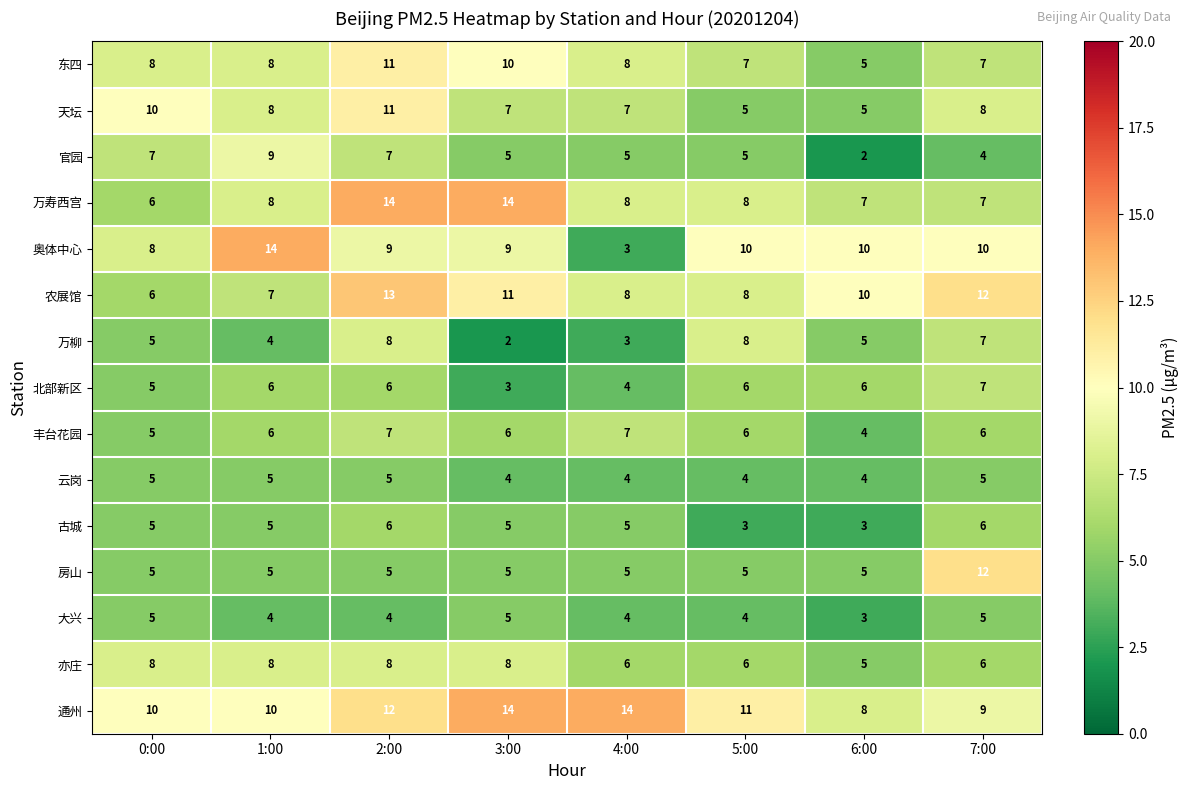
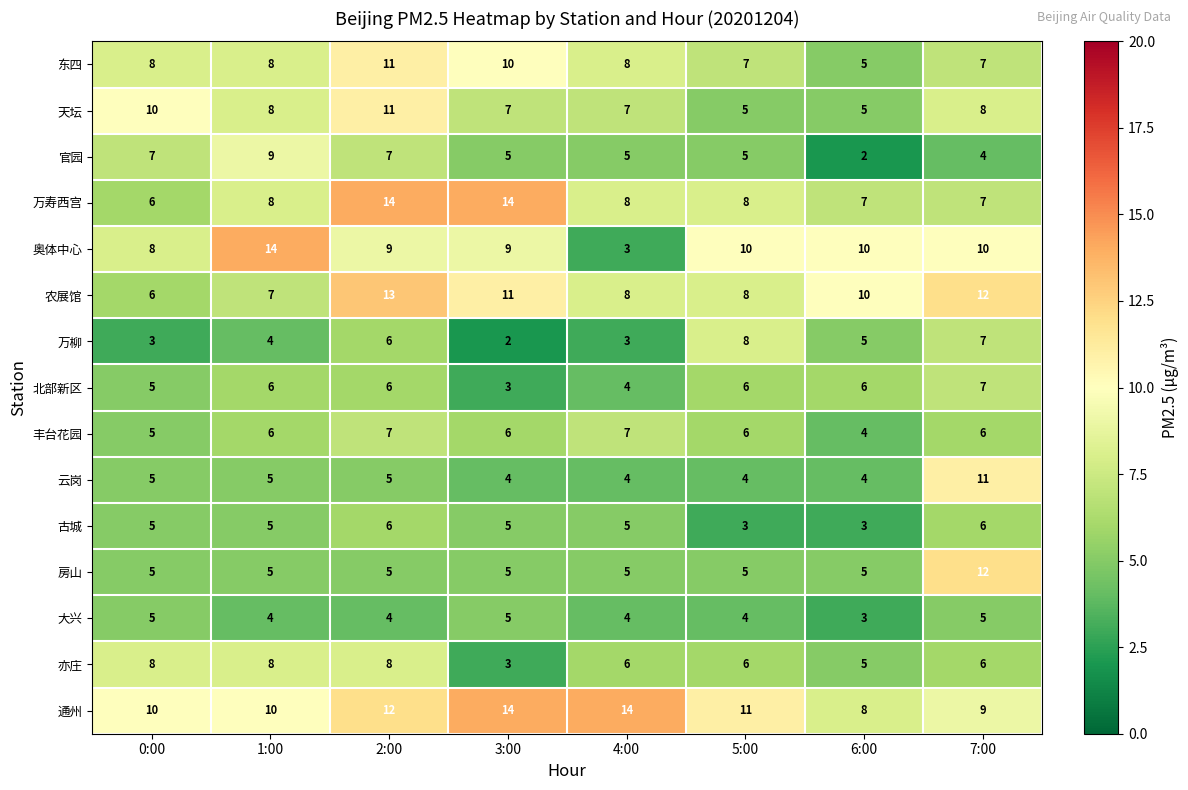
万柳, 0:00: 5 -> 3
万柳, 2:00: 8 -> 6
云岗, 7:00: 5 -> 11
亦庄, 3:00: 8 -> 3
